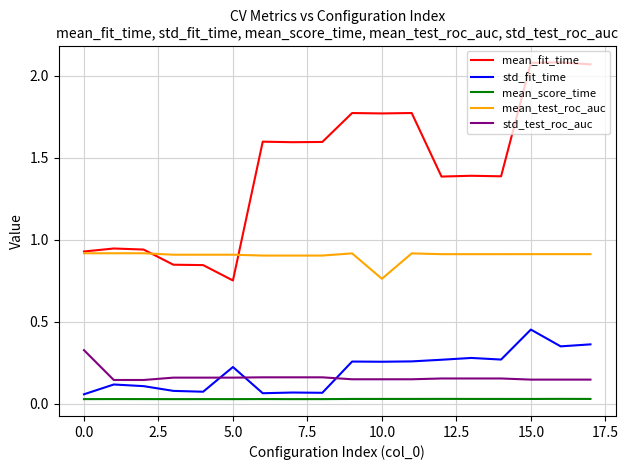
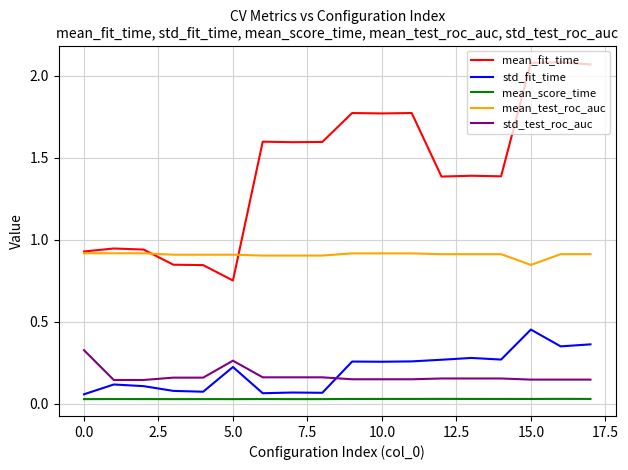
std_test_roc_auc, 5.0: 0.16 -> 0.26
mean_test_roc_auc, 10.0: 0.76 -> 0.92
mean_test_roc_auc, 15.0: 0.91 -> 0.85
